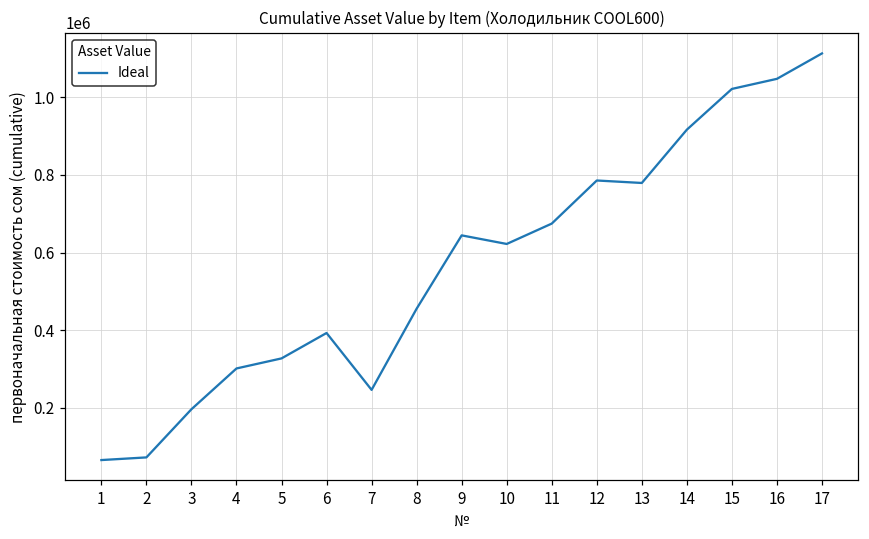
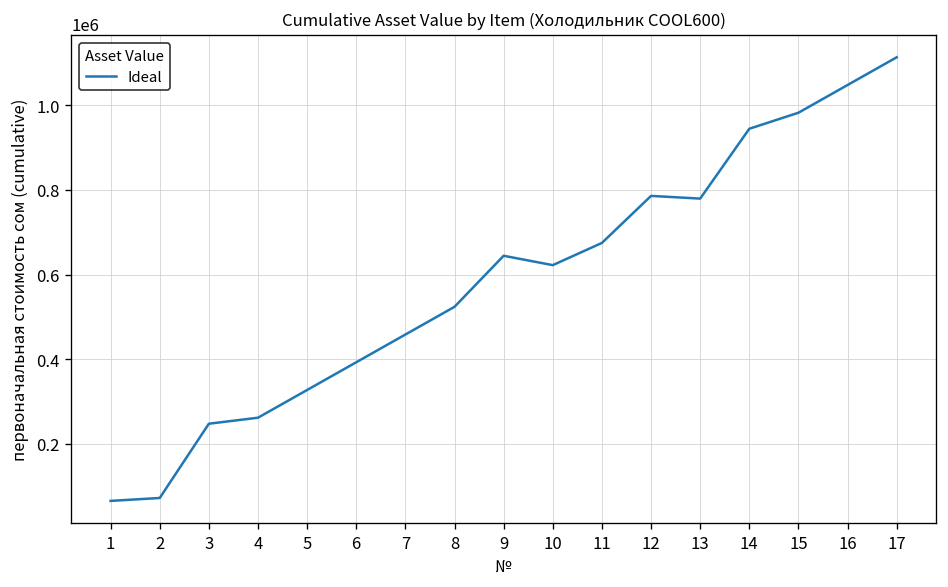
3: 200000 -> 250000
4: 300000 -> 260000
7: 250000 -> 460000
8: 460000 -> 520000
14: 920000 -> 940000
15: 1020000 -> 980000
